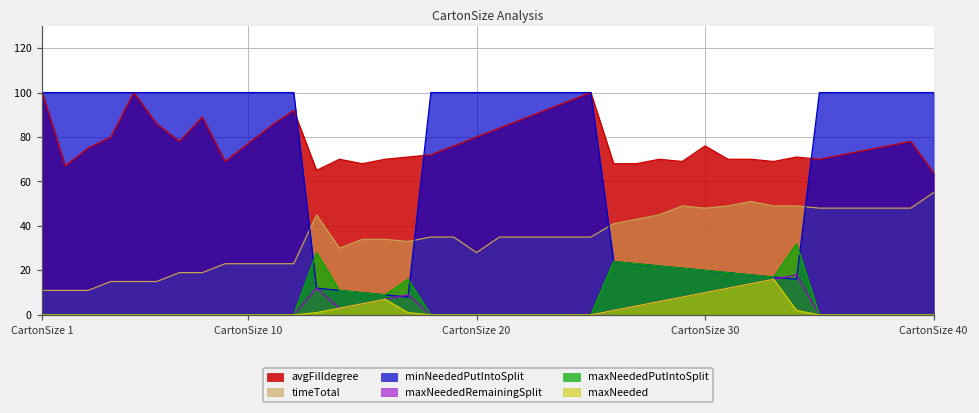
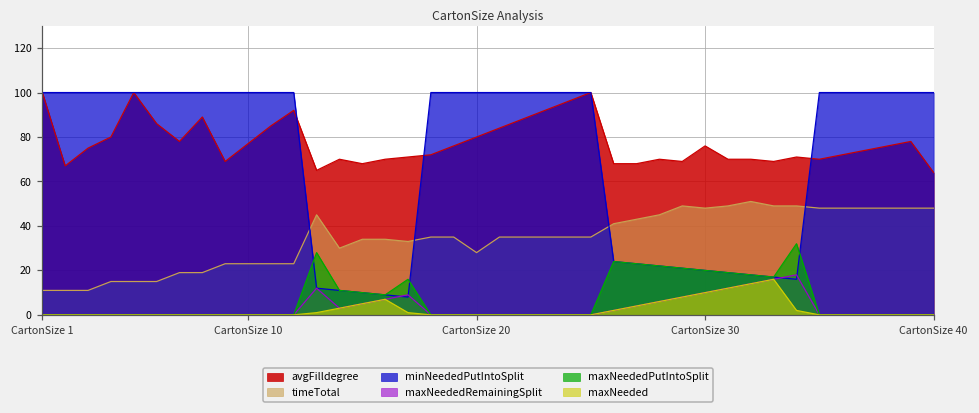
timeTotal, CartonSize 40: 55 -> 48
